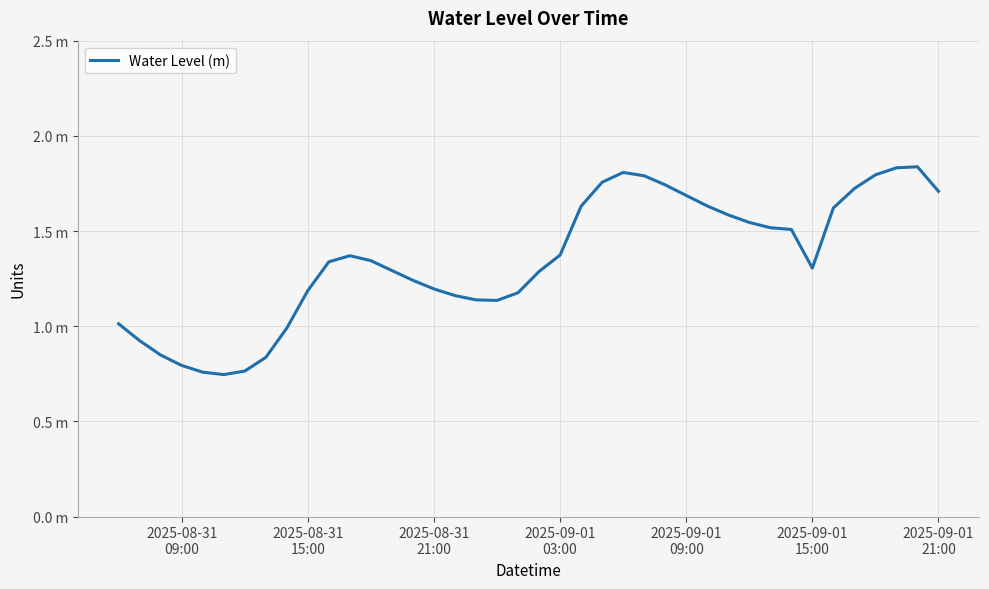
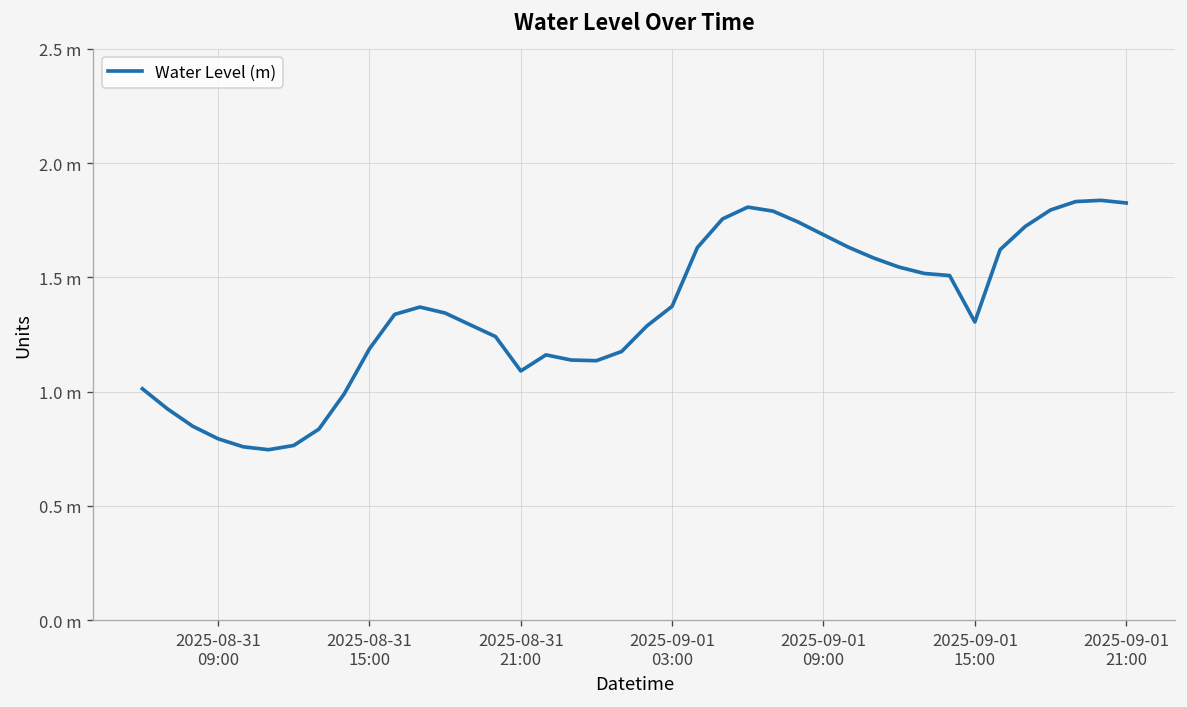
2025-08-31 21:00: 1.20 m -> 1.09 m
2025-09-01 21:00: 1.71 m -> 1.83 m
